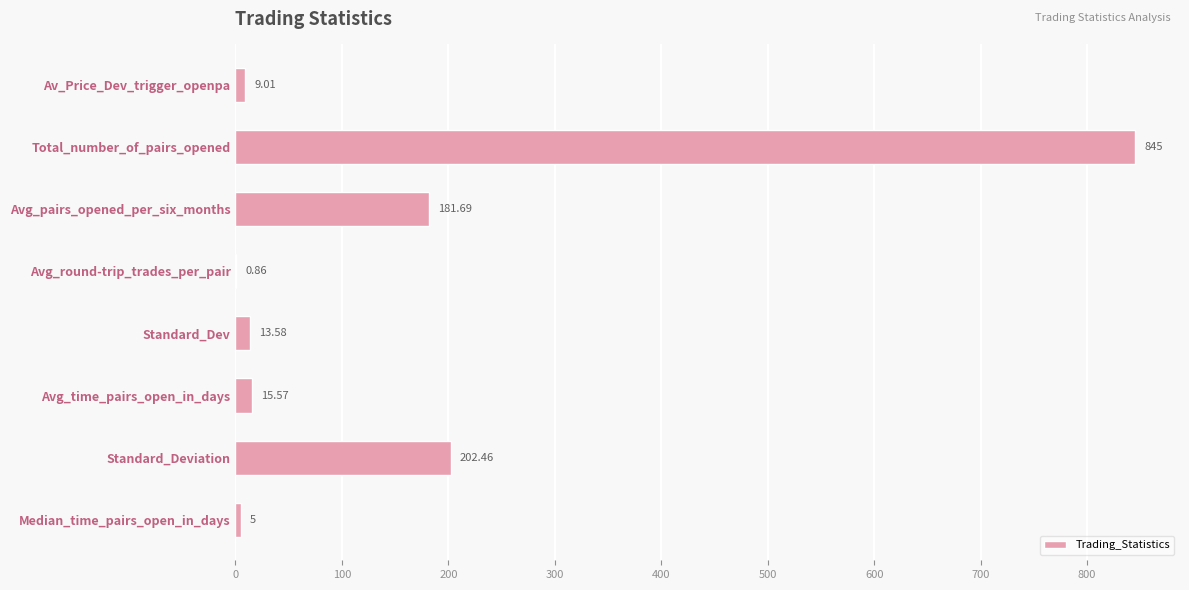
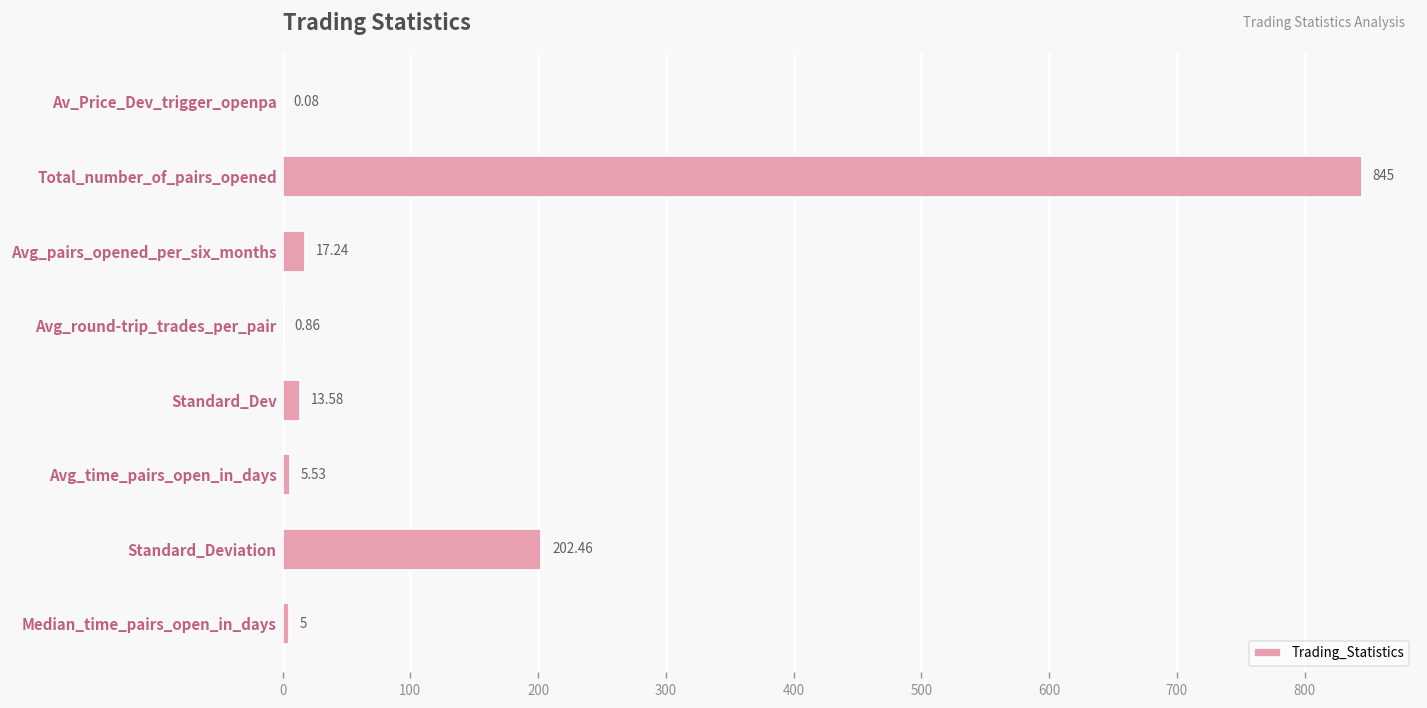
Av_Price_Dev_trigger_openpa: 9.01 -> 0.08
Avg_pairs_opened_per_six_months: 181.69 -> 17.24
Avg_time_pairs_open_in_days: 15.57 -> 5.53
